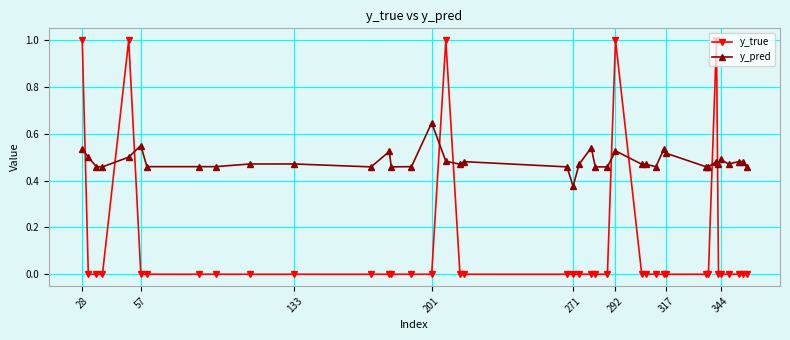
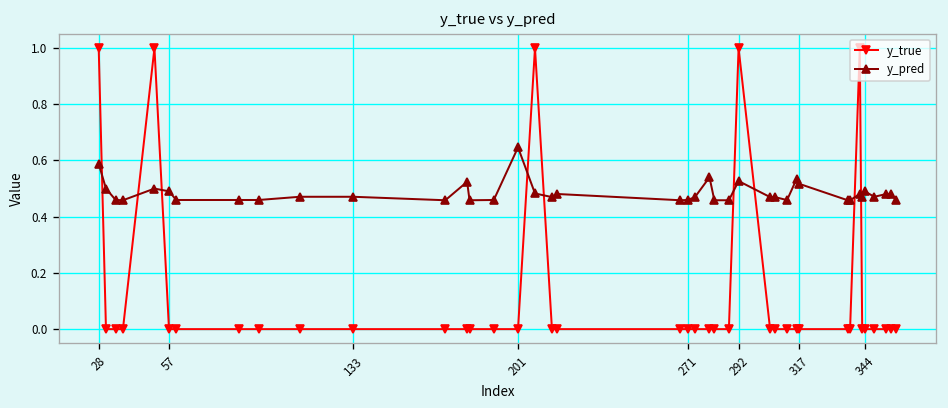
y_pred, 28: 0.53 -> 0.59
y_pred, 57: 0.55 -> 0.49
y_pred, 271: 0.38 -> 0.46
